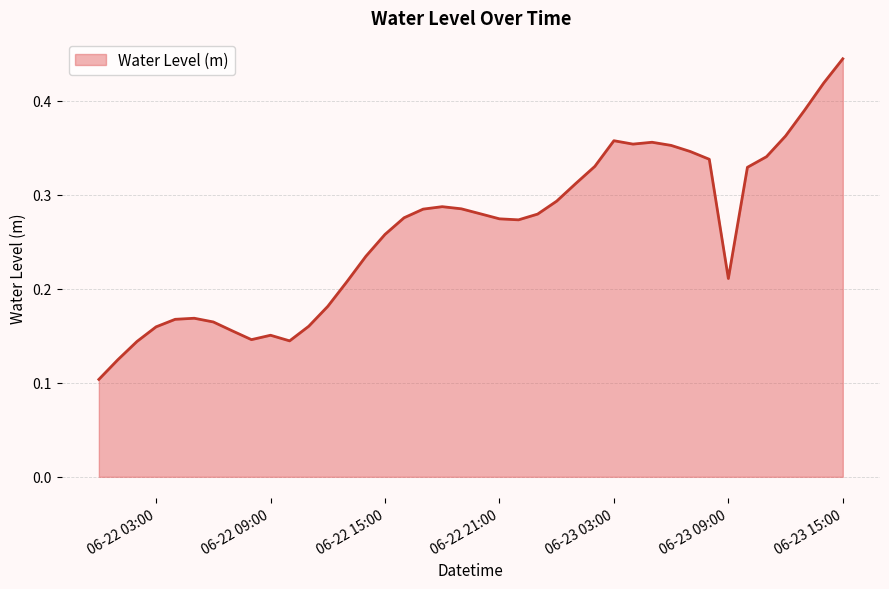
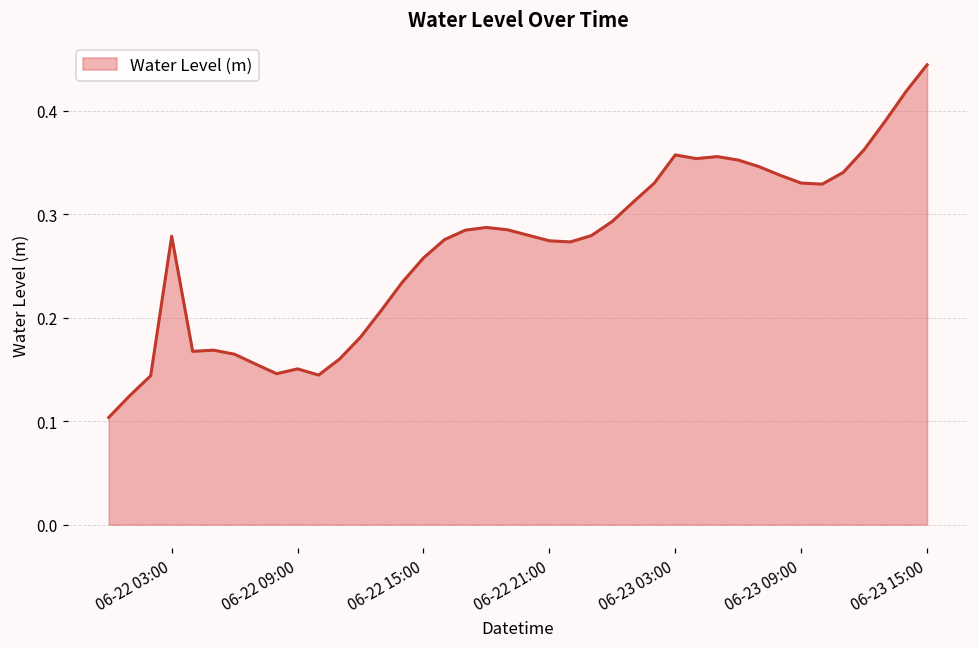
06-22 03:00: 0.16 -> 0.28
06-23 09:00: 0.21 -> 0.33
